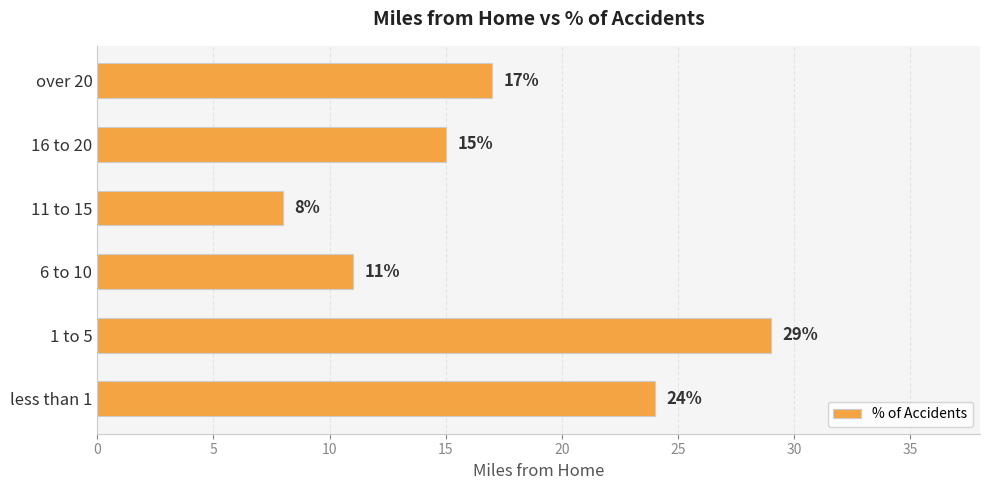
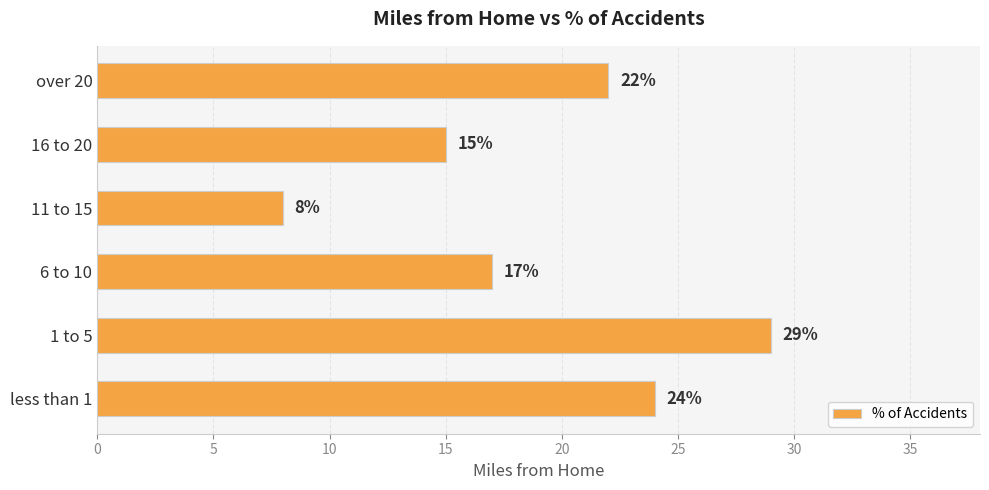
over 20: 17% -> 22%
6 to 10: 11% -> 17%
